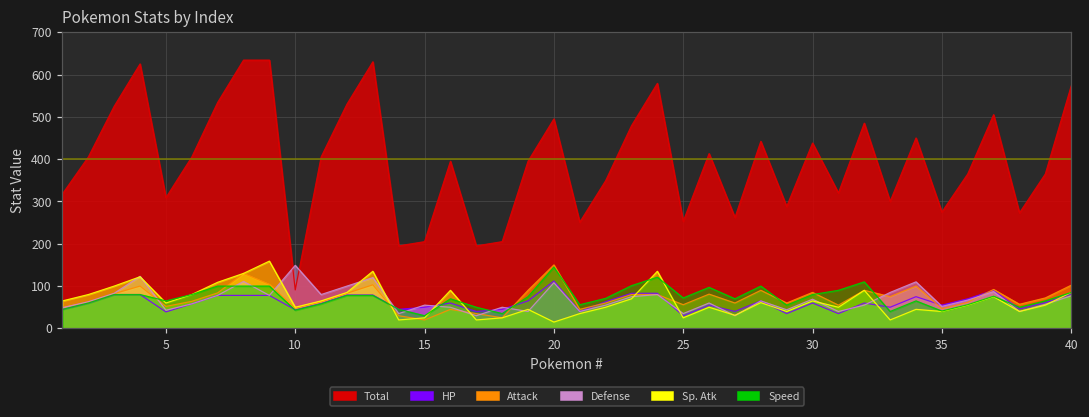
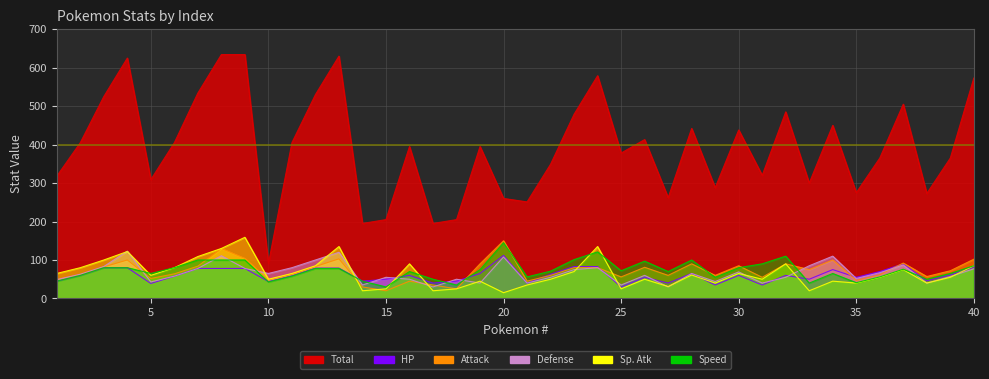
Defense, 10: 150 -> 70
Total, 20: 500 -> 260
Total, 25: 250 -> 380
